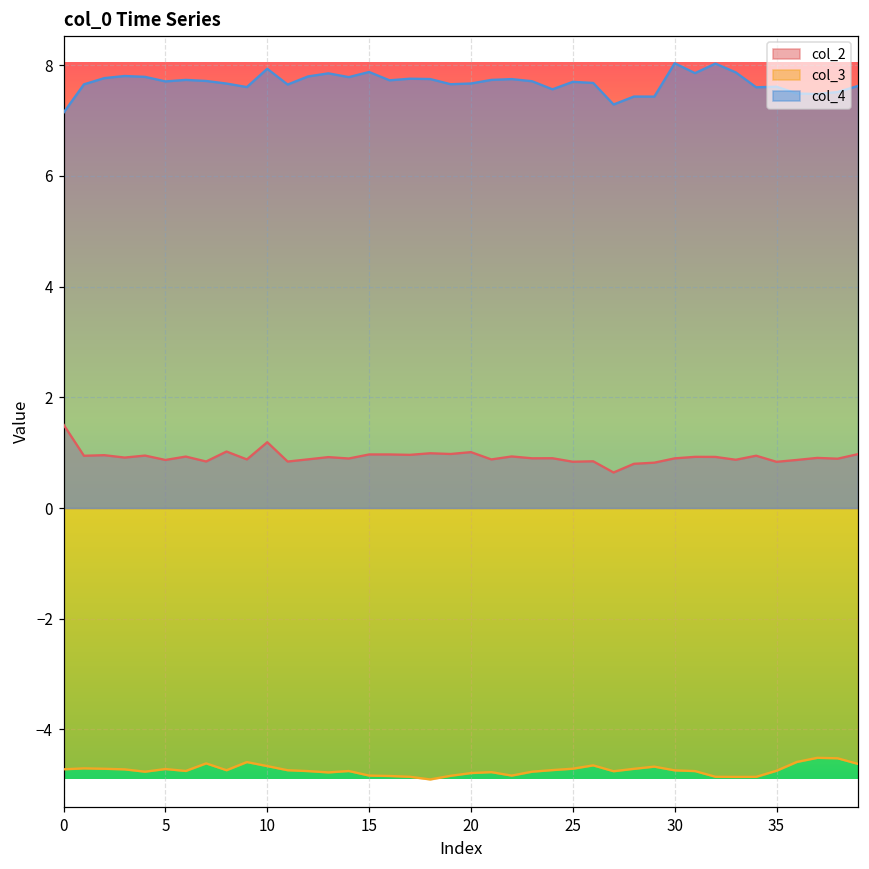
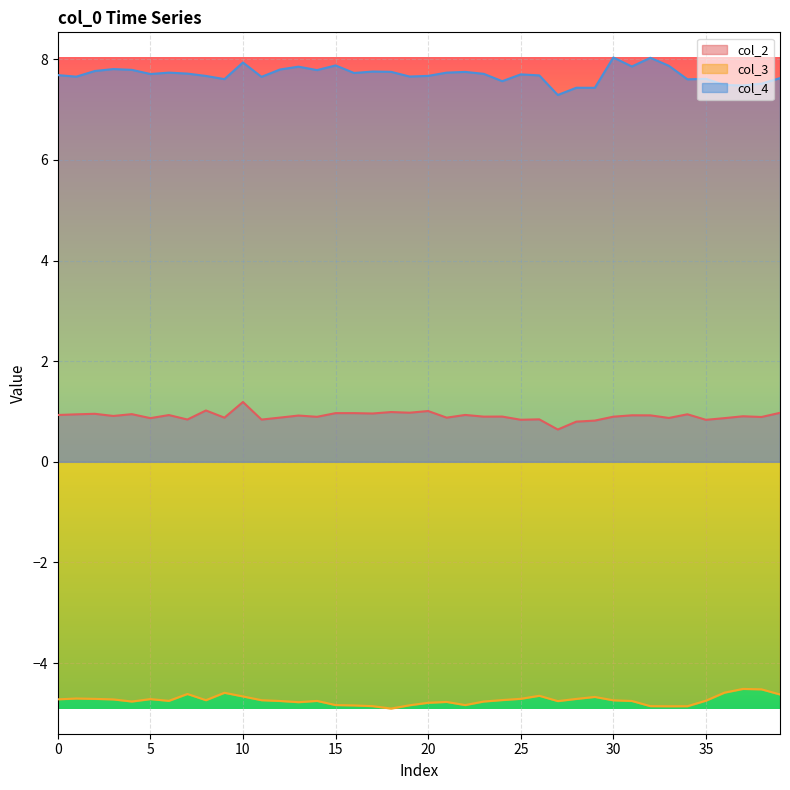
col_2, 0: 1.5 -> 0.9
col_4, 0: 7.1 -> 7.7
